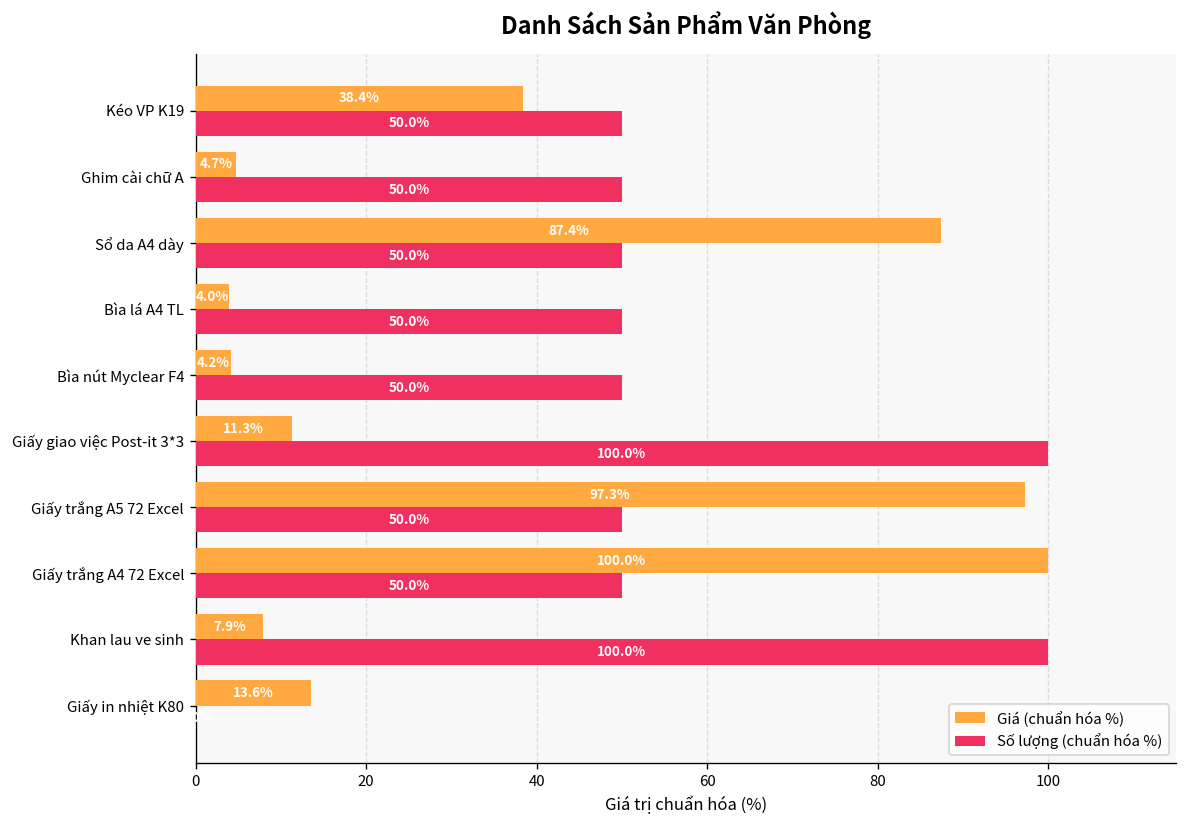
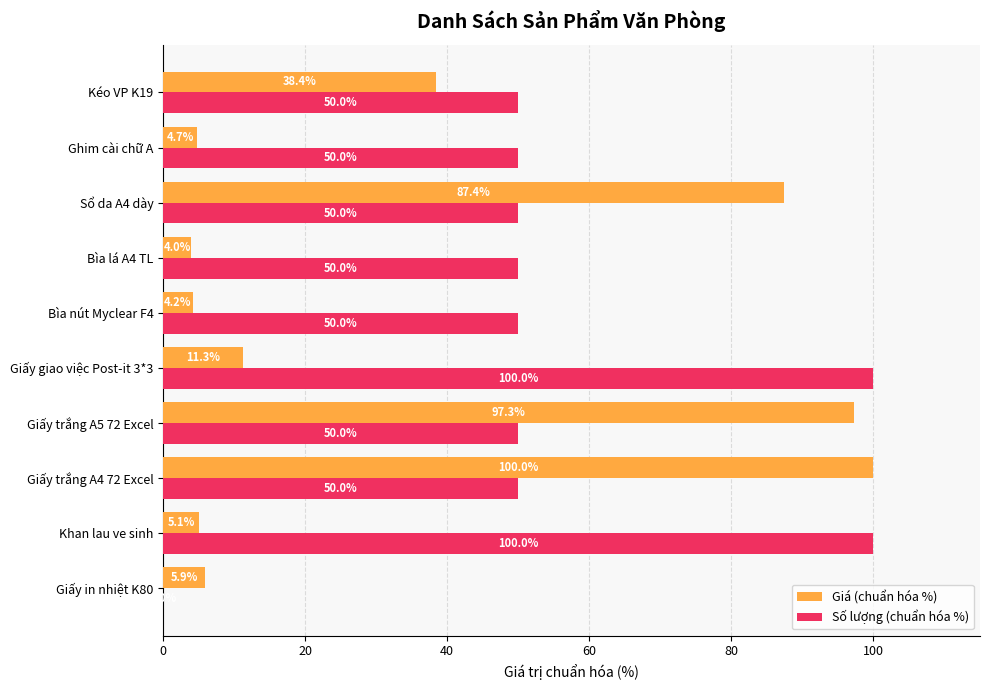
Giá (chuẩn hóa %), Khan lau ve sinh: 7.9% -> 5.1%
Giá (chuẩn hóa %), Giấy in nhiệt K80: 13.6% -> 5.9%
